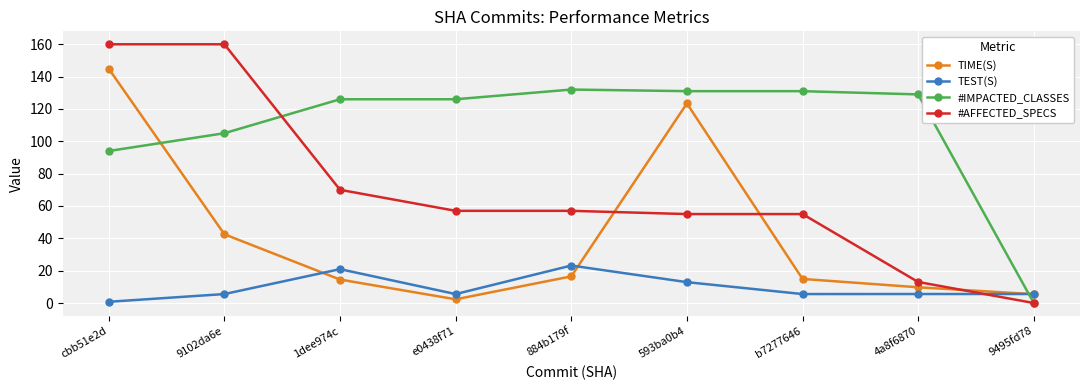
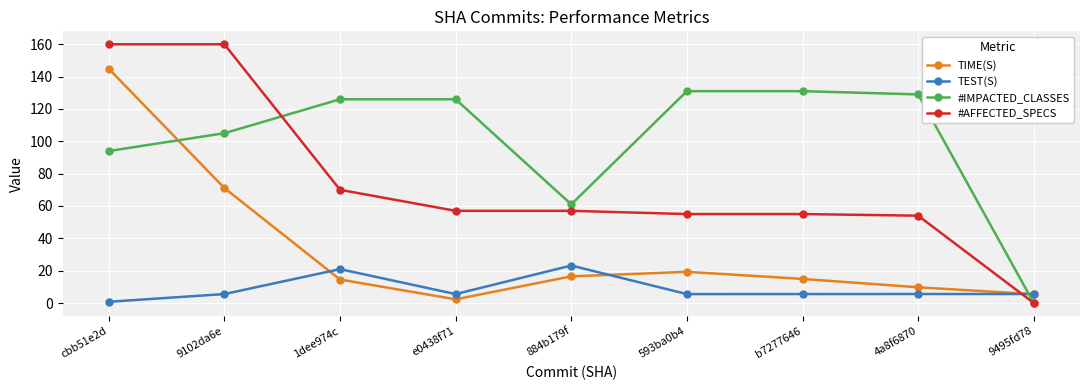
TIME(S), 9102da6e: 42 -> 71
#IMPACTED_CLASSES, 884b179f: 132 -> 61
TIME(S), 593ba0b4: 123 -> 19
TEST(S), 593ba0b4: 13 -> 6
#AFFECTED_SPECS, 4a8f6870: 13 -> 54
